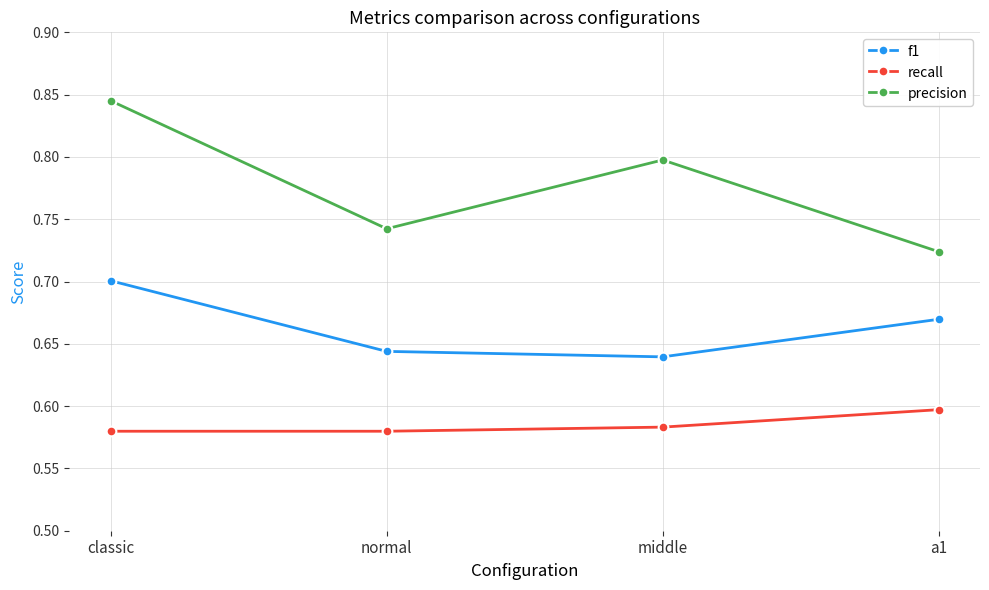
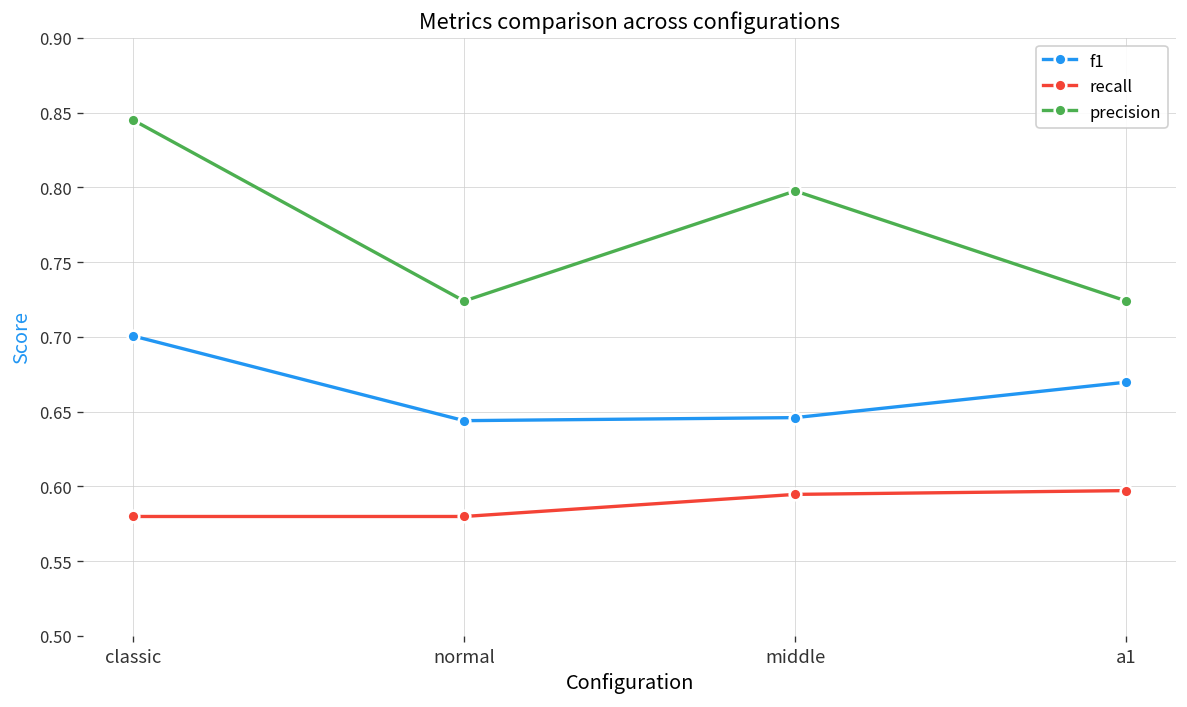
precision, normal: 0.742 -> 0.724
f1, middle: 0.640 -> 0.646
recall, middle: 0.583 -> 0.595
